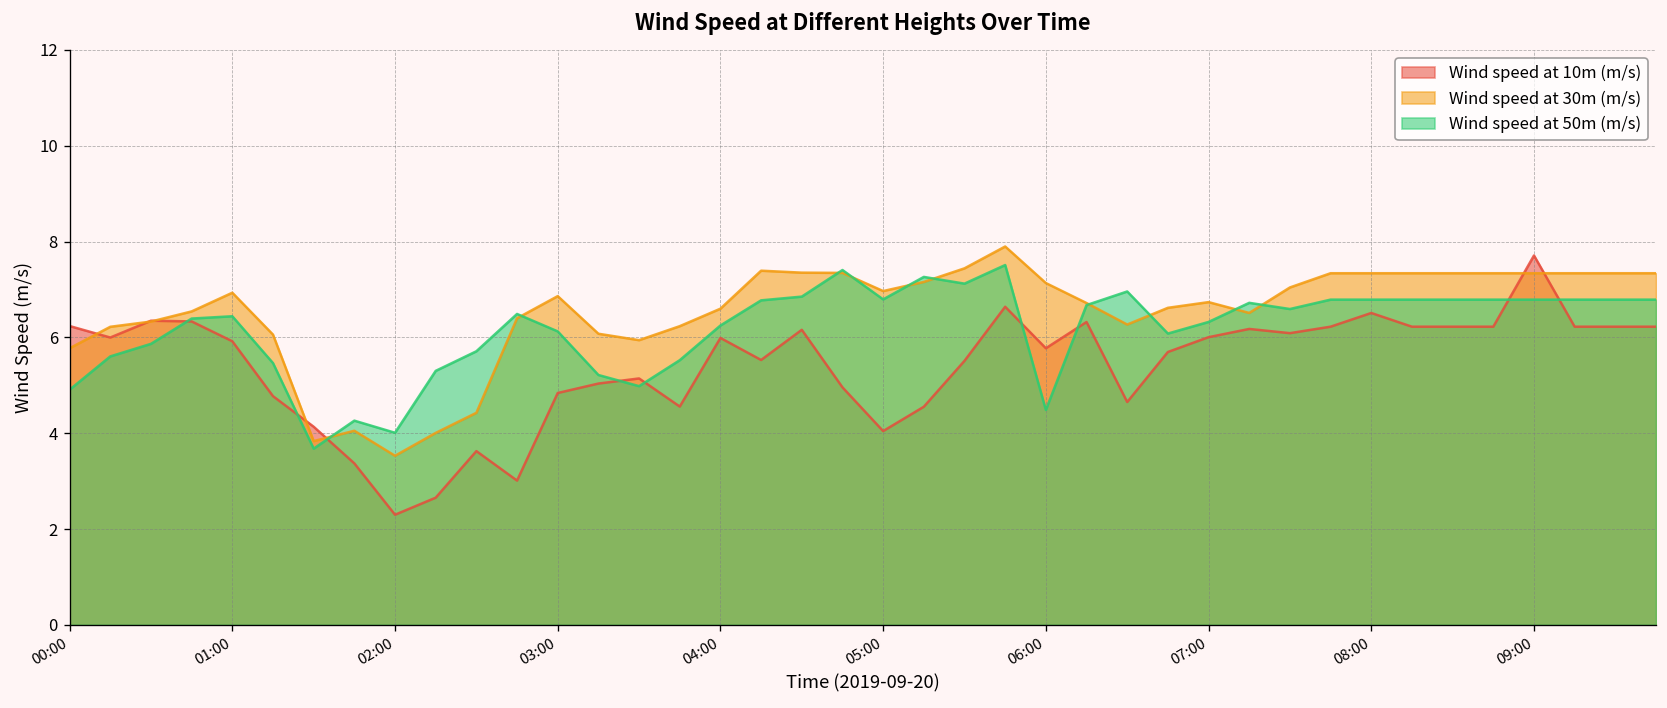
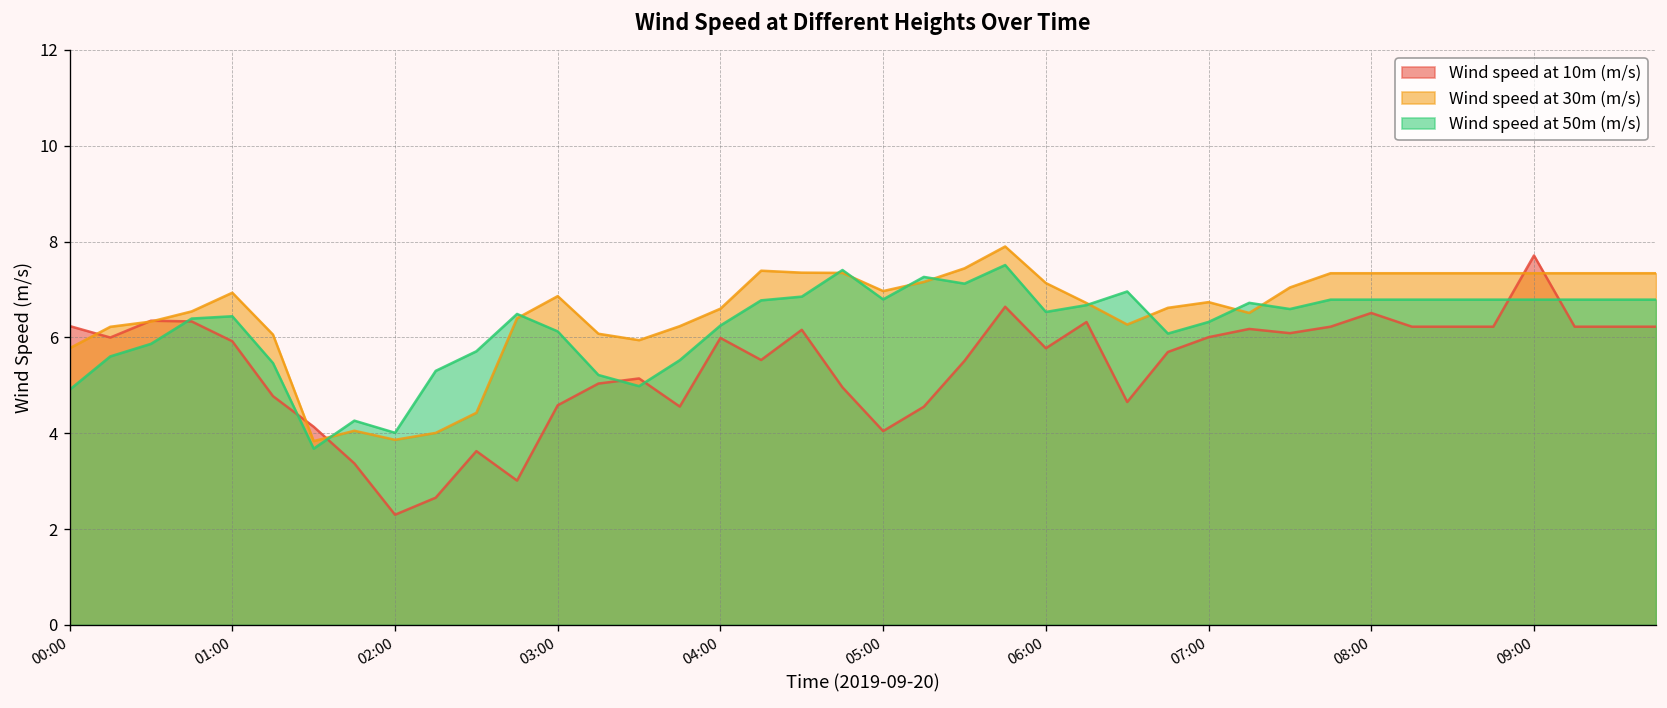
Wind speed at 30m (m/s), 02:00: 3.5 -> 3.9
Wind speed at 10m (m/s), 03:00: 4.8 -> 4.6
Wind speed at 50m (m/s), 06:00: 4.5 -> 6.5
